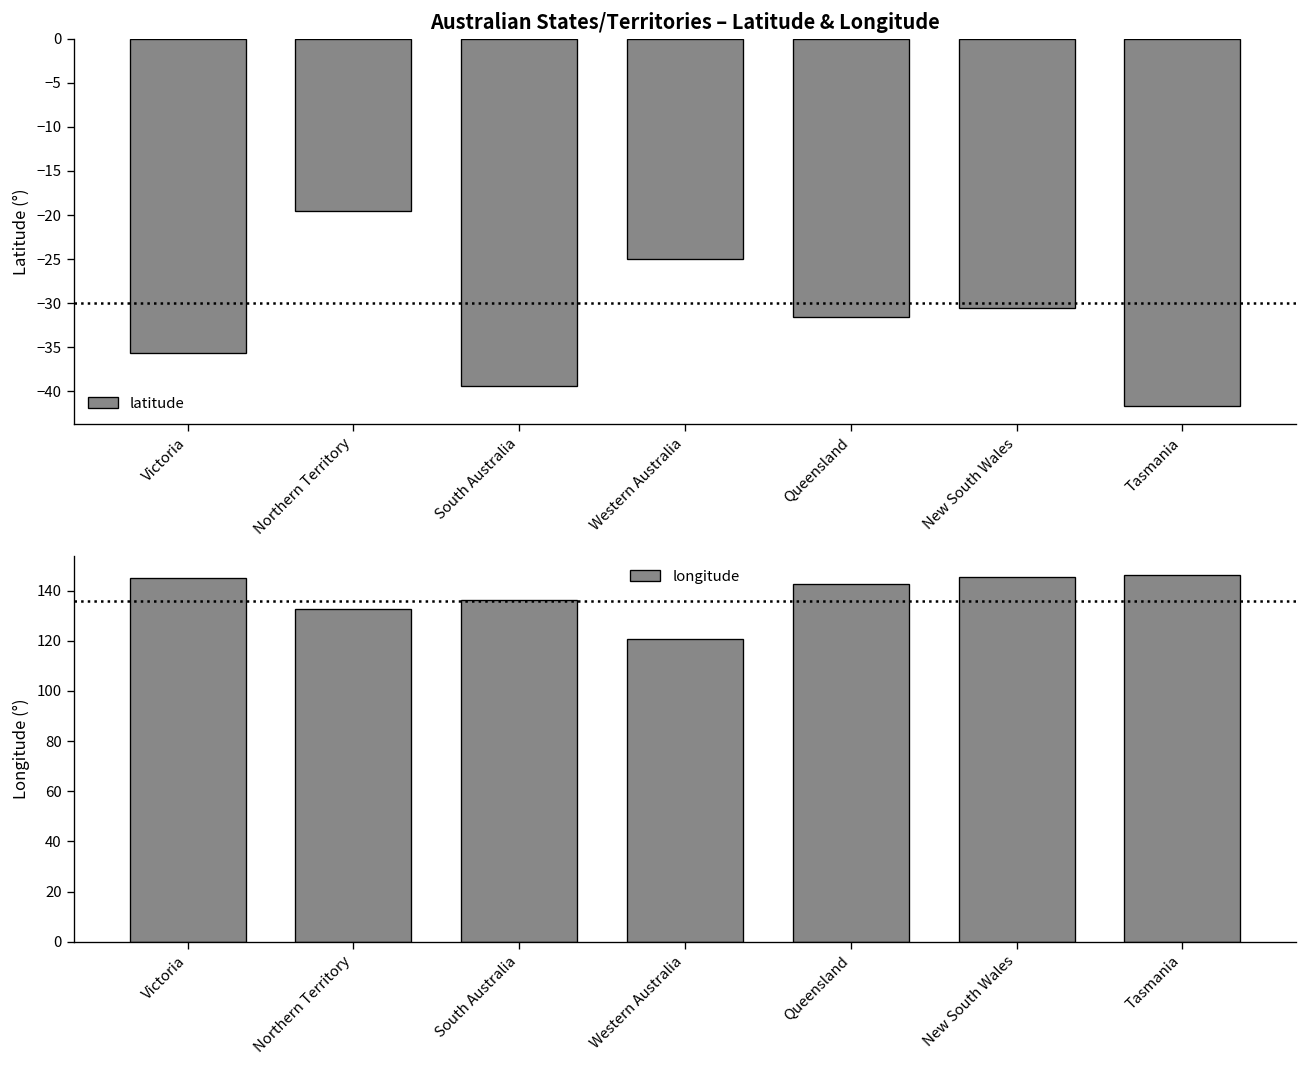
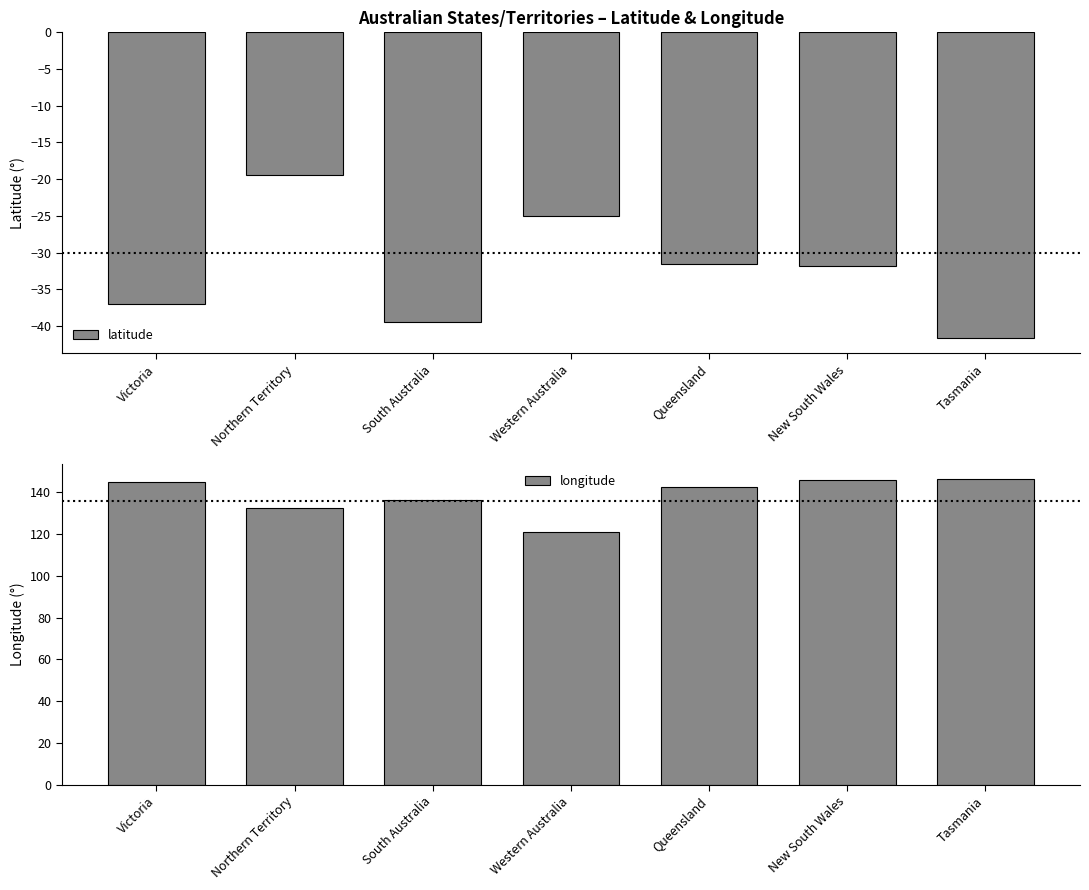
Australian States/Territories – Latitude & Longitude, Victoria: -36 -> -37
Australian States/Territories – Latitude & Longitude, New South Wales: -31 -> -32
